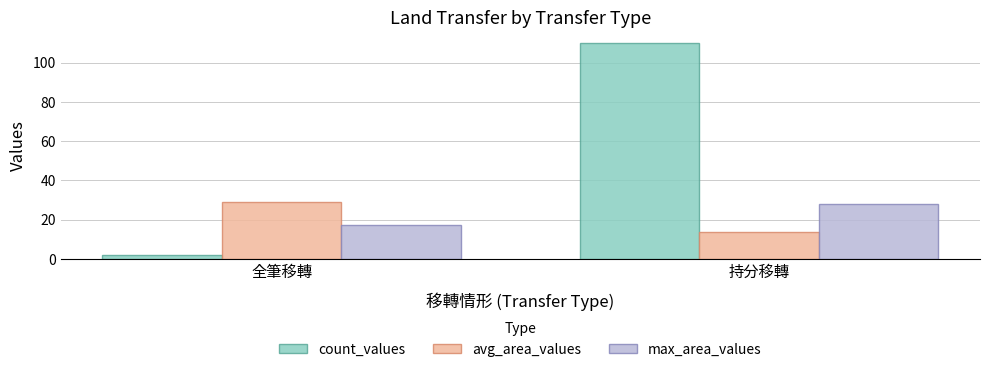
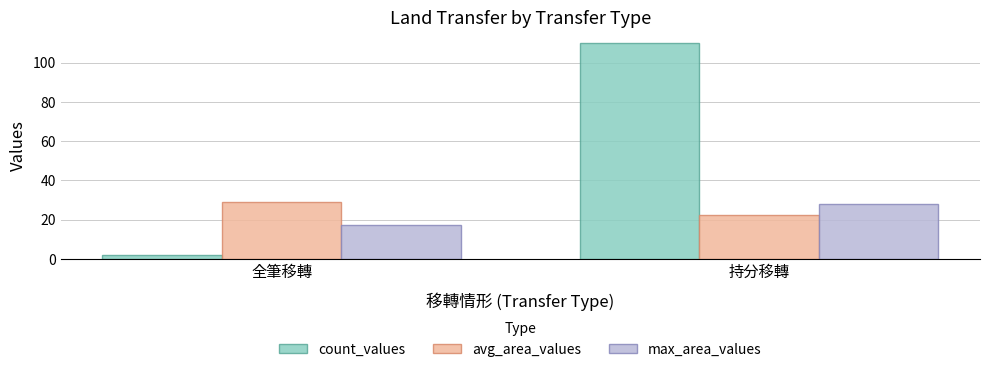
avg_area_values, 持分移轉: 14 -> 23
